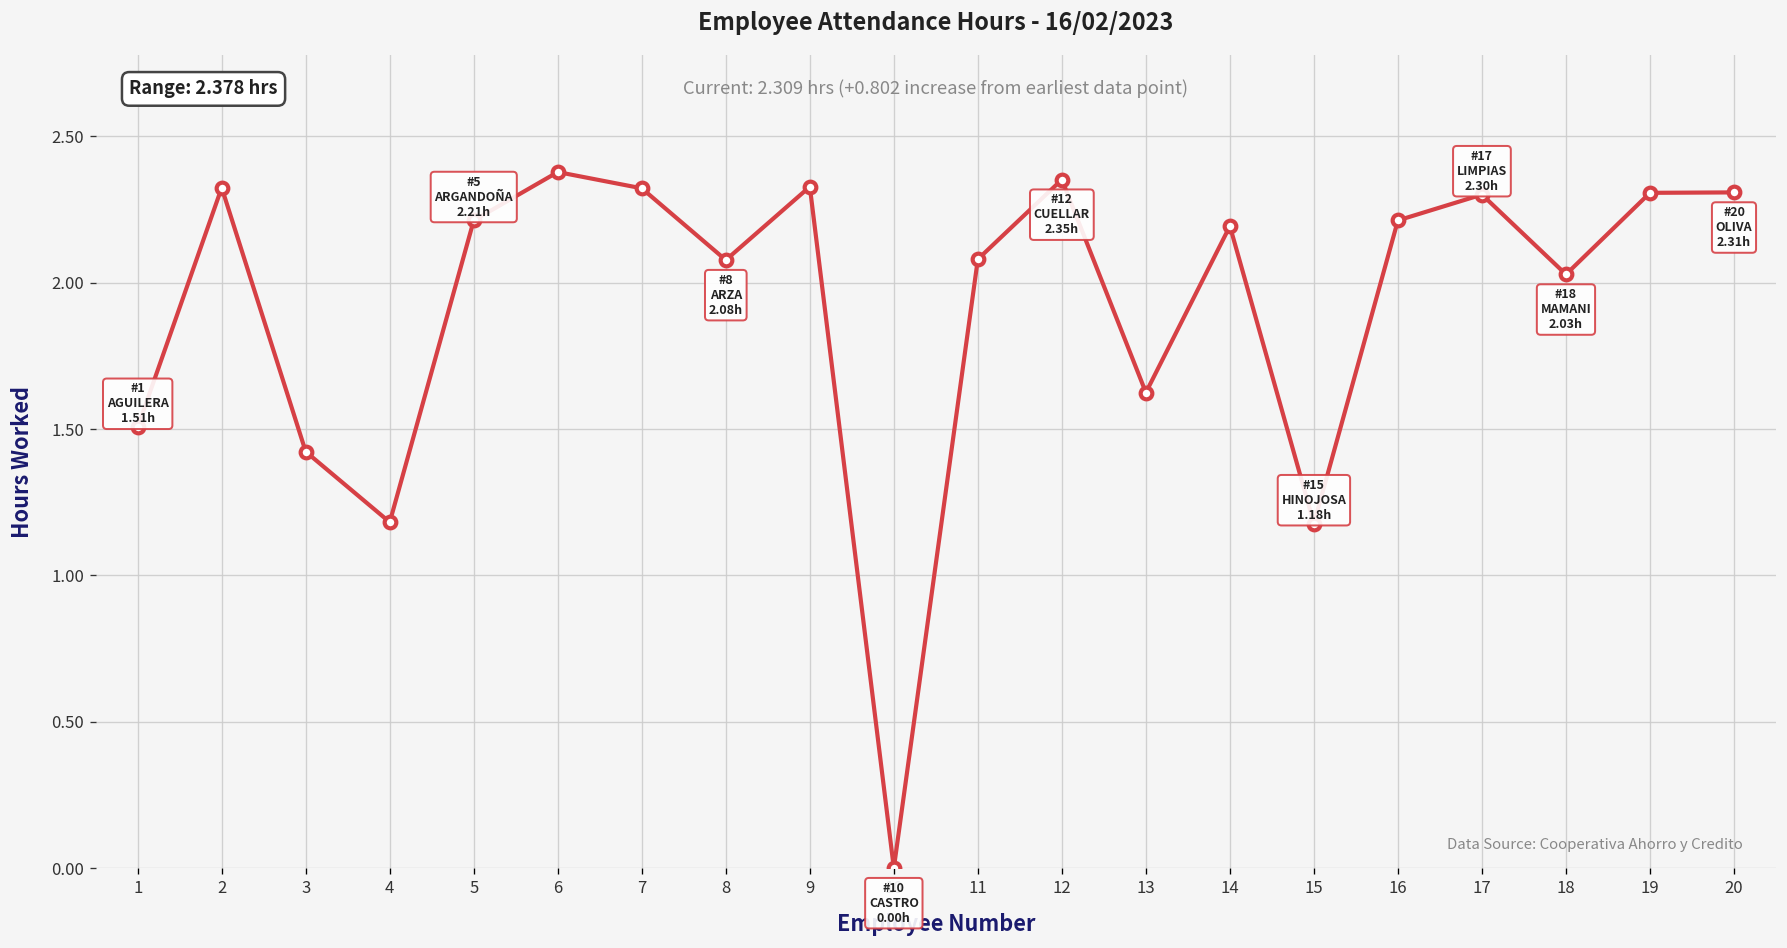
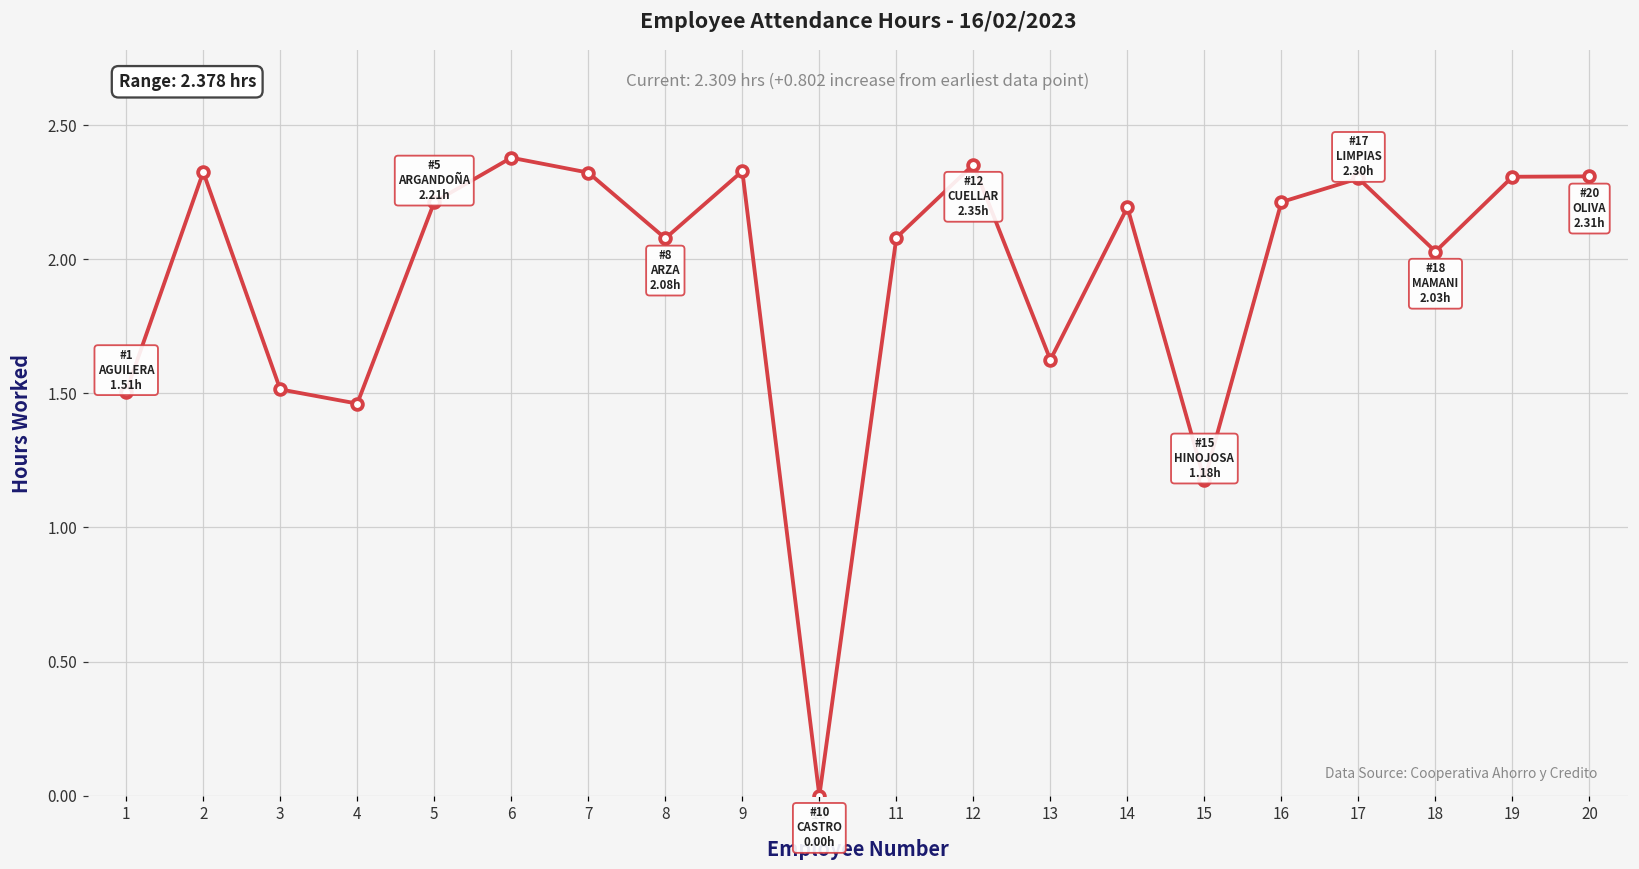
3: 1.42 -> 1.51
4: 1.18 -> 1.46
